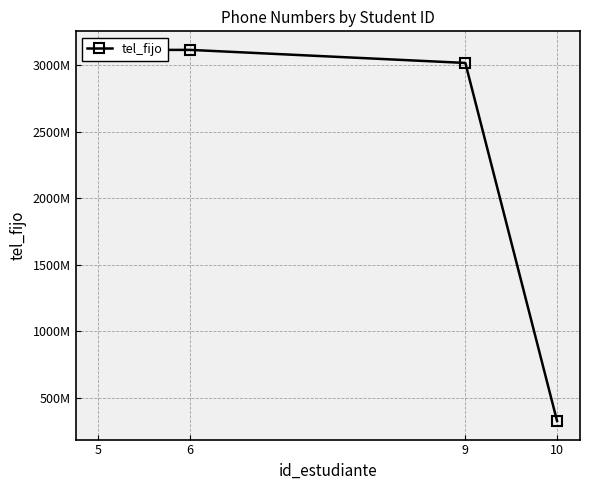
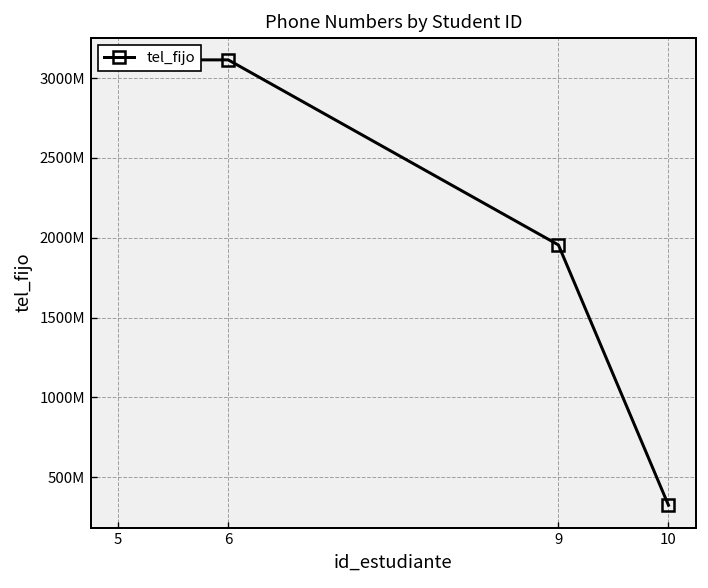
9: 3020000000 -> 1950000000
